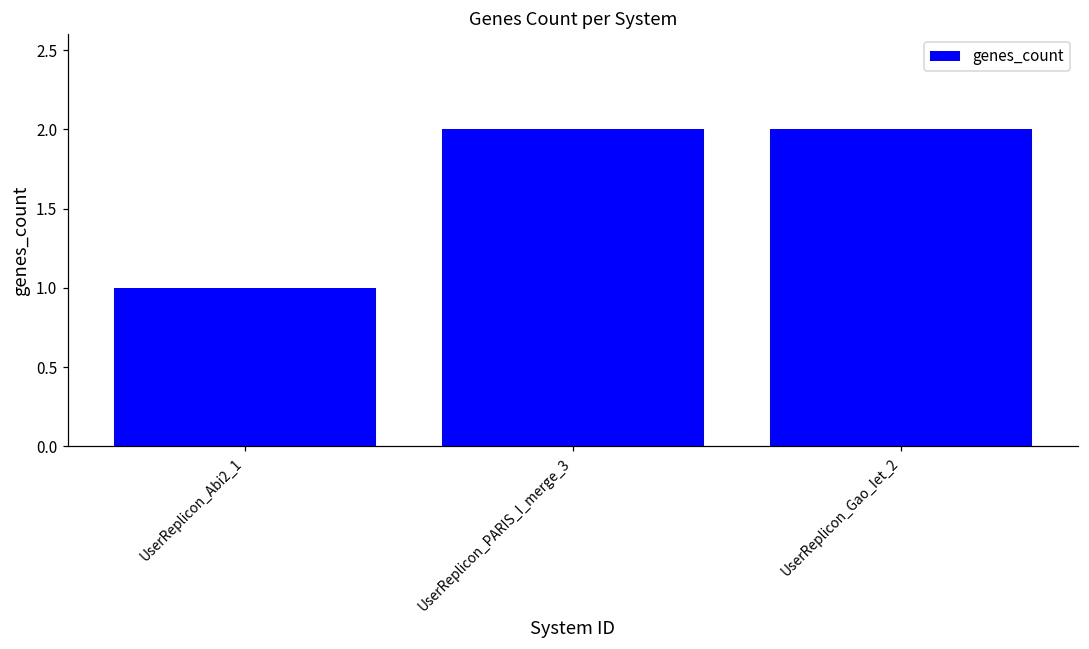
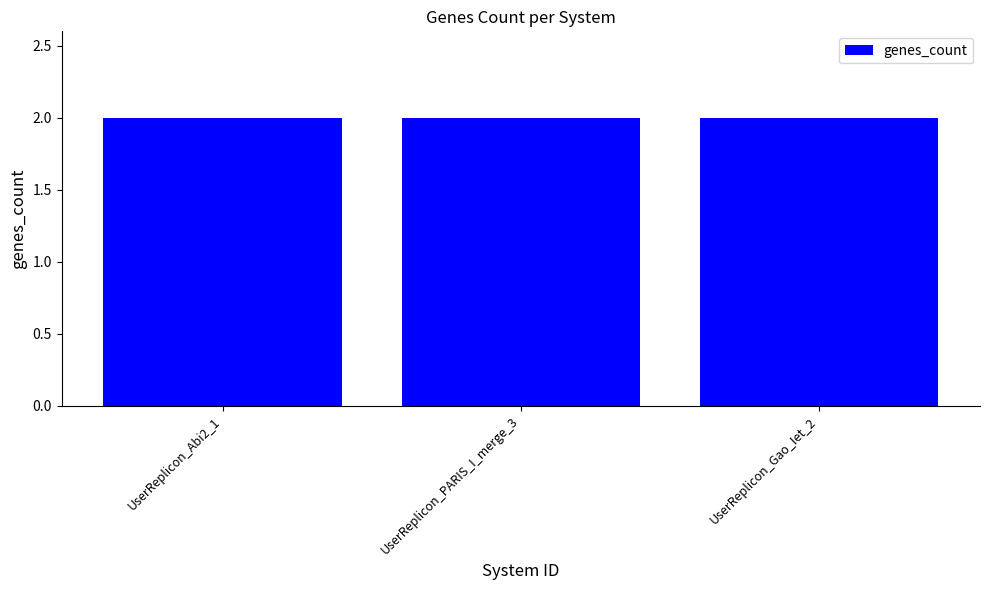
UserReplicon_Abi2_1: 1 -> 2
